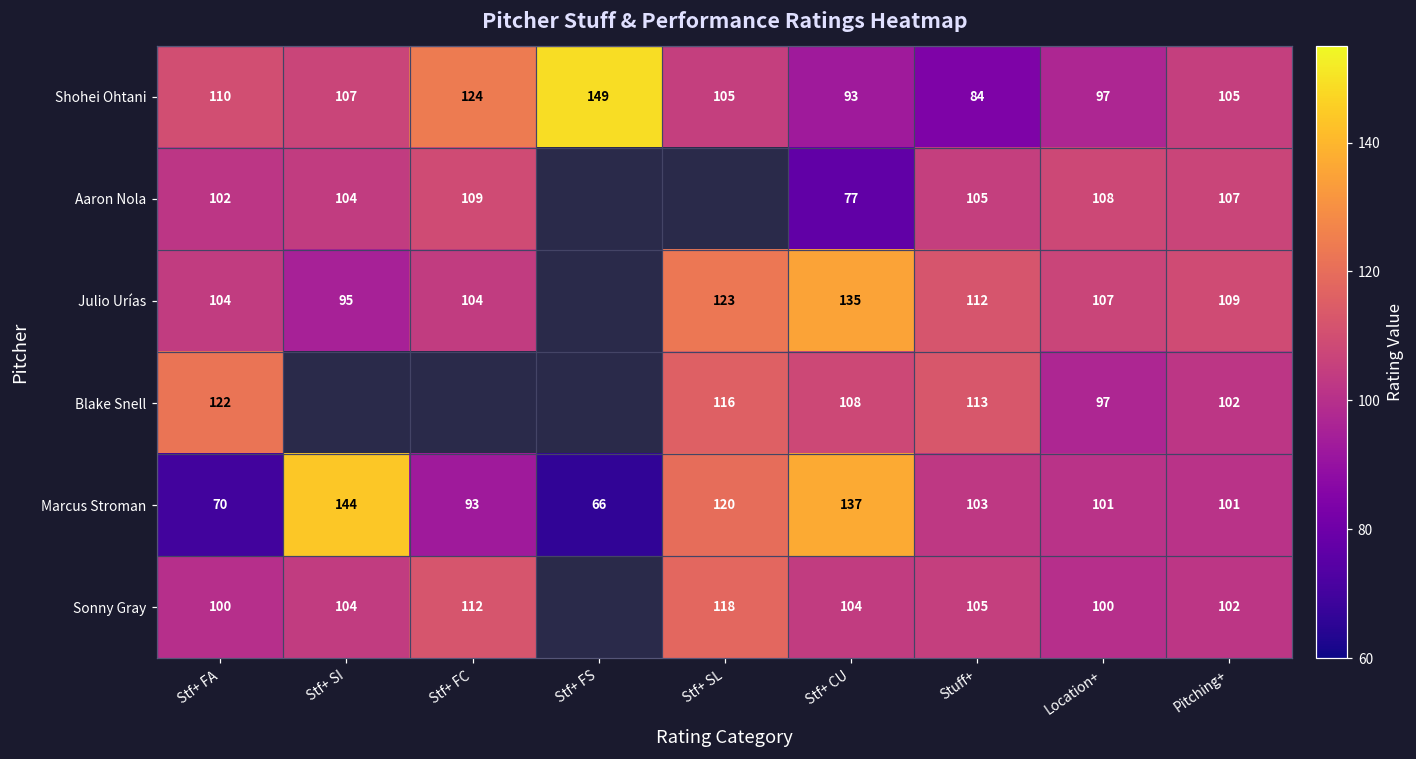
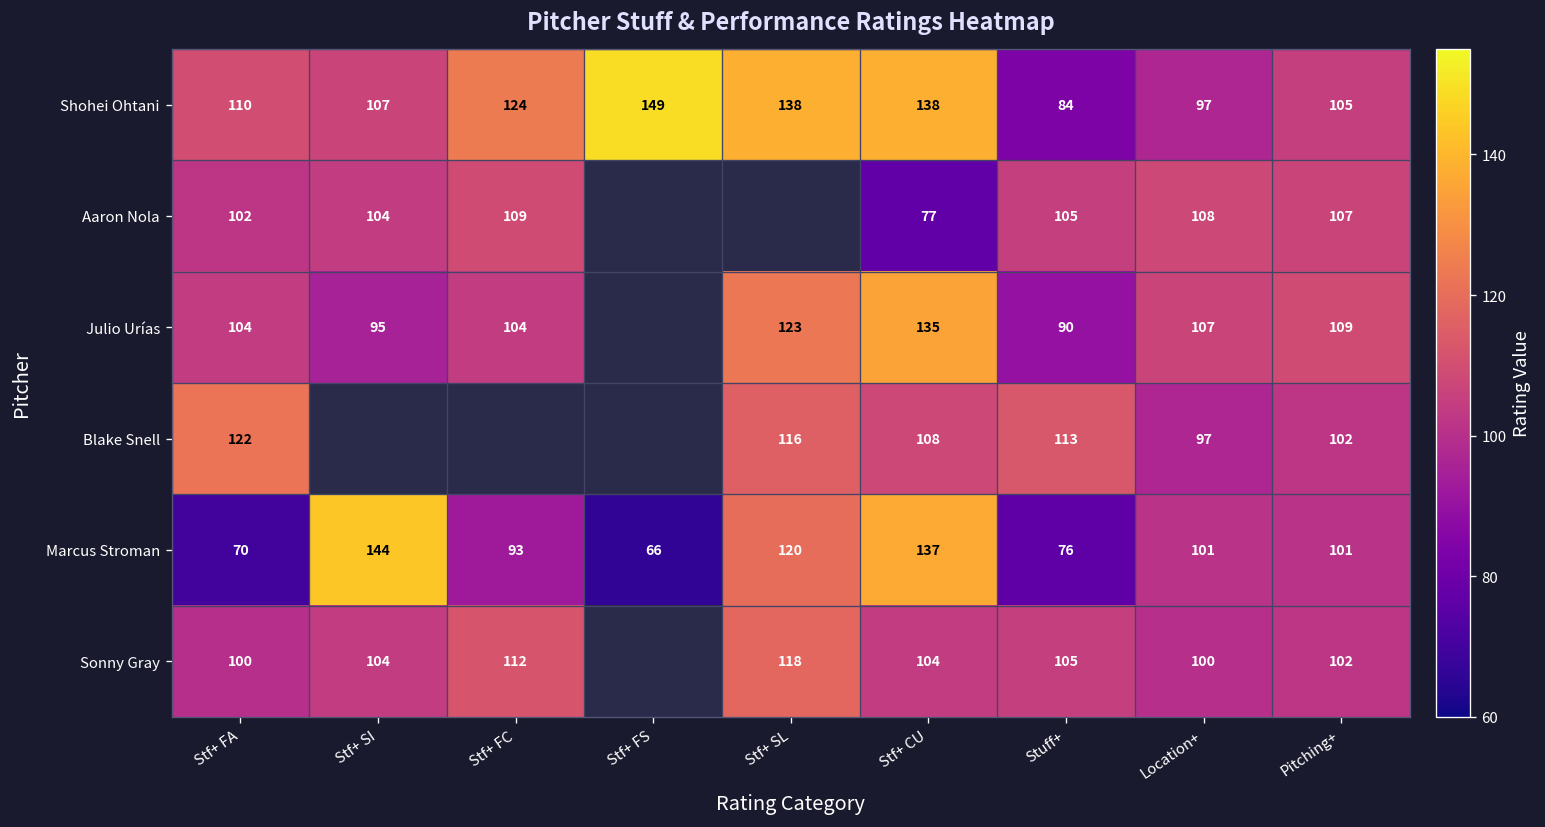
Shohei Ohtani, Stf+ SL: 105 -> 138
Shohei Ohtani, Stf+ CU: 93 -> 138
Julio Urías, Stuff+: 112 -> 90
Marcus Stroman, Stuff+: 103 -> 76
